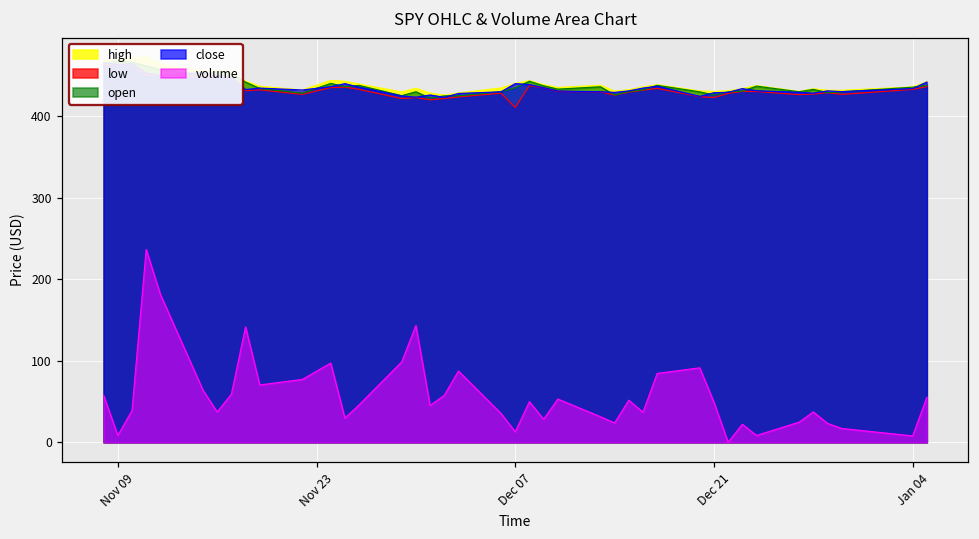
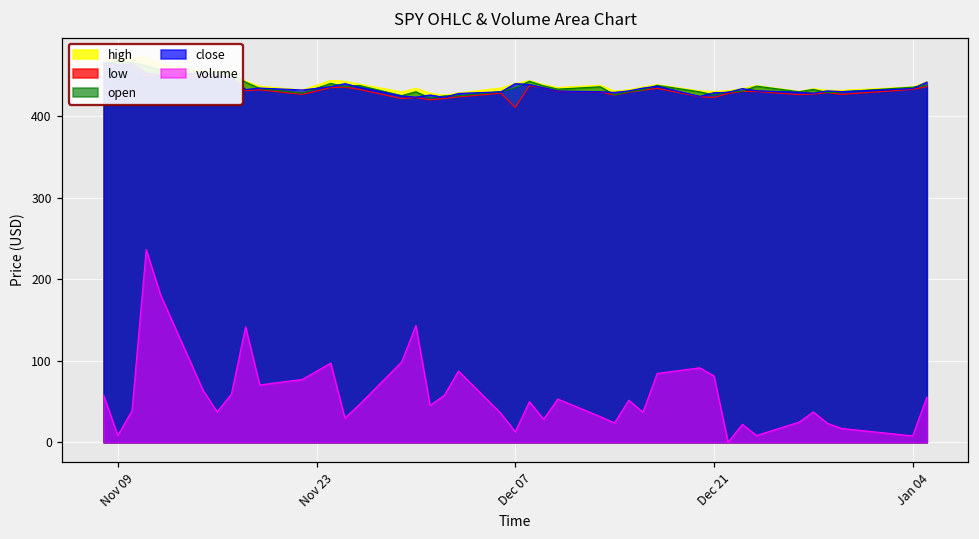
volume, Dec 21: 50 -> 80
